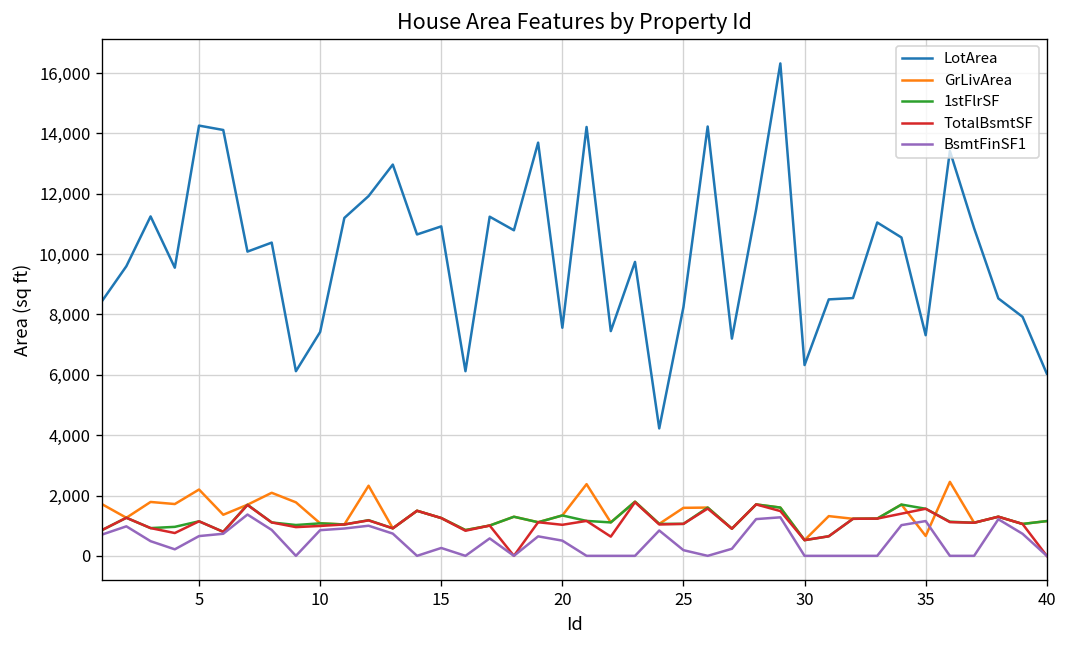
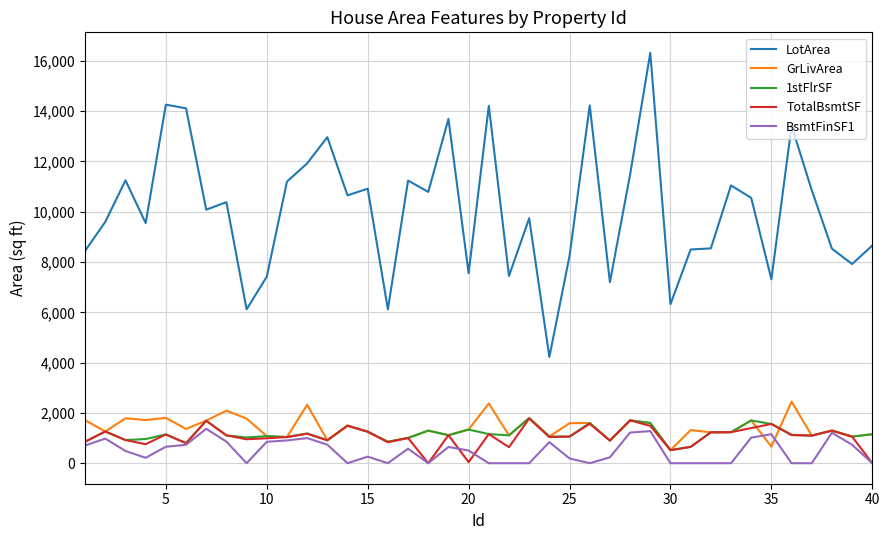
GrLivArea, 5: 2,200 -> 1,800
TotalBsmtSF, 20: 1,000 -> 0
LotArea, 40: 6,000 -> 8,700
